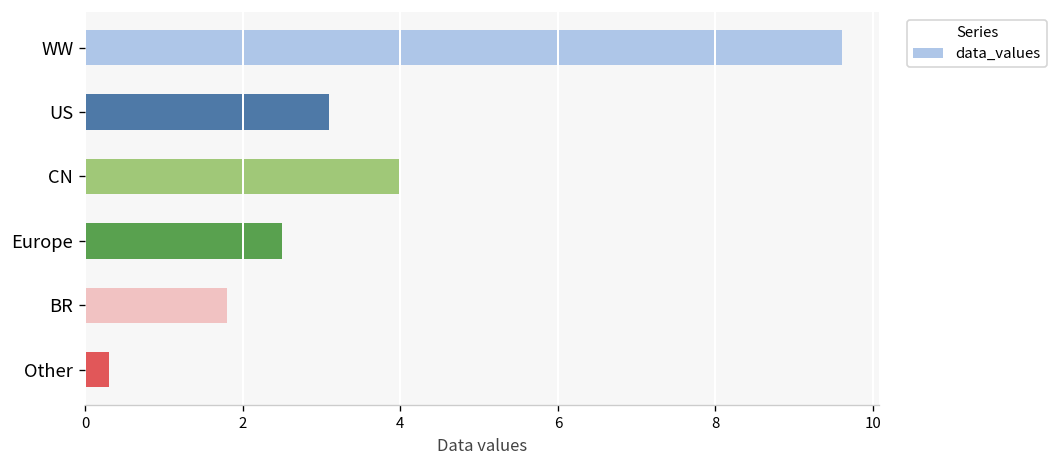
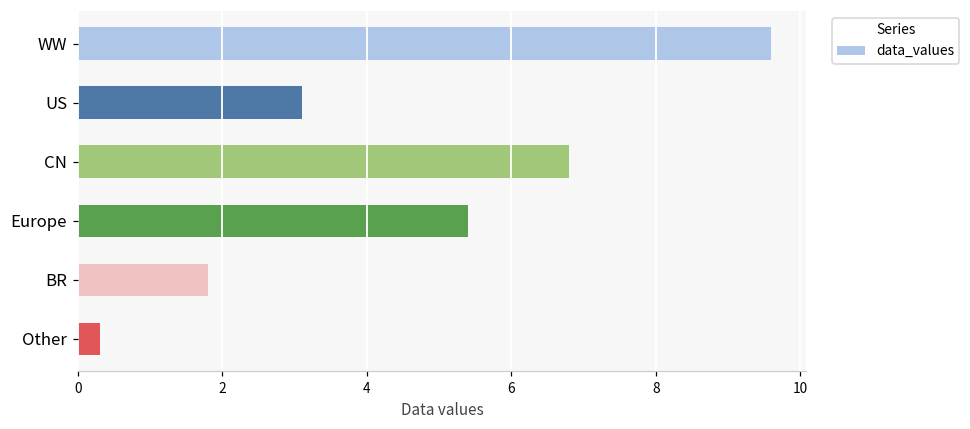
CN: 4.0 -> 6.8
Europe: 2.5 -> 5.4
